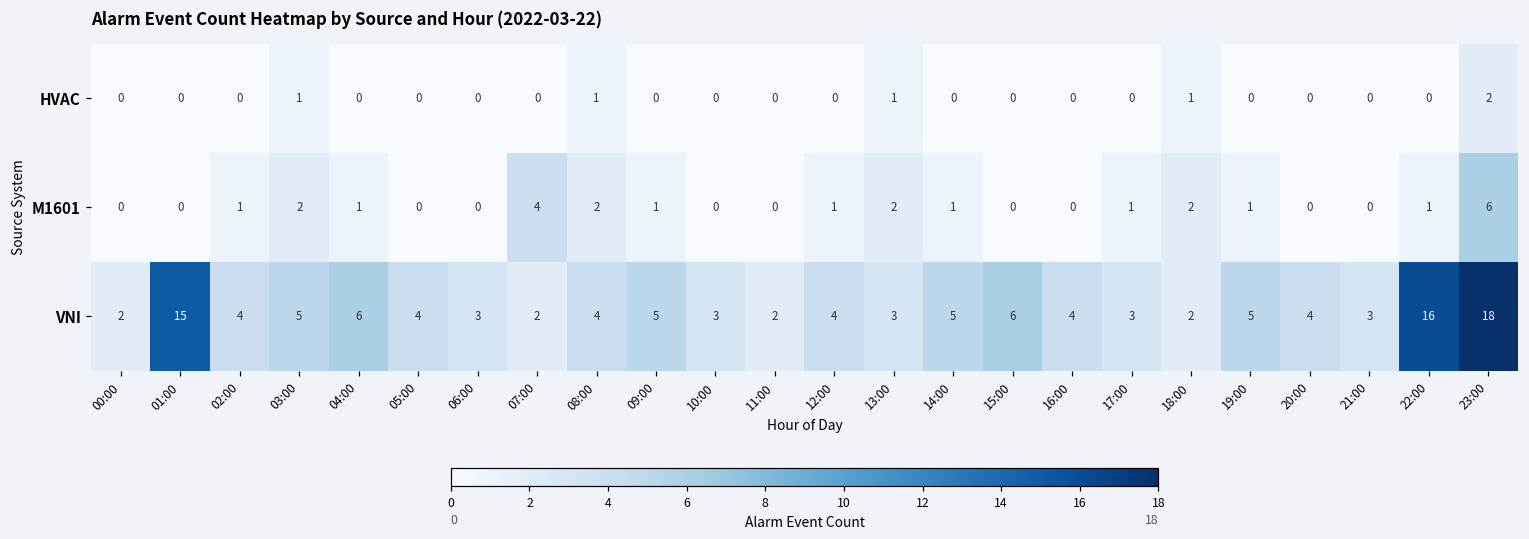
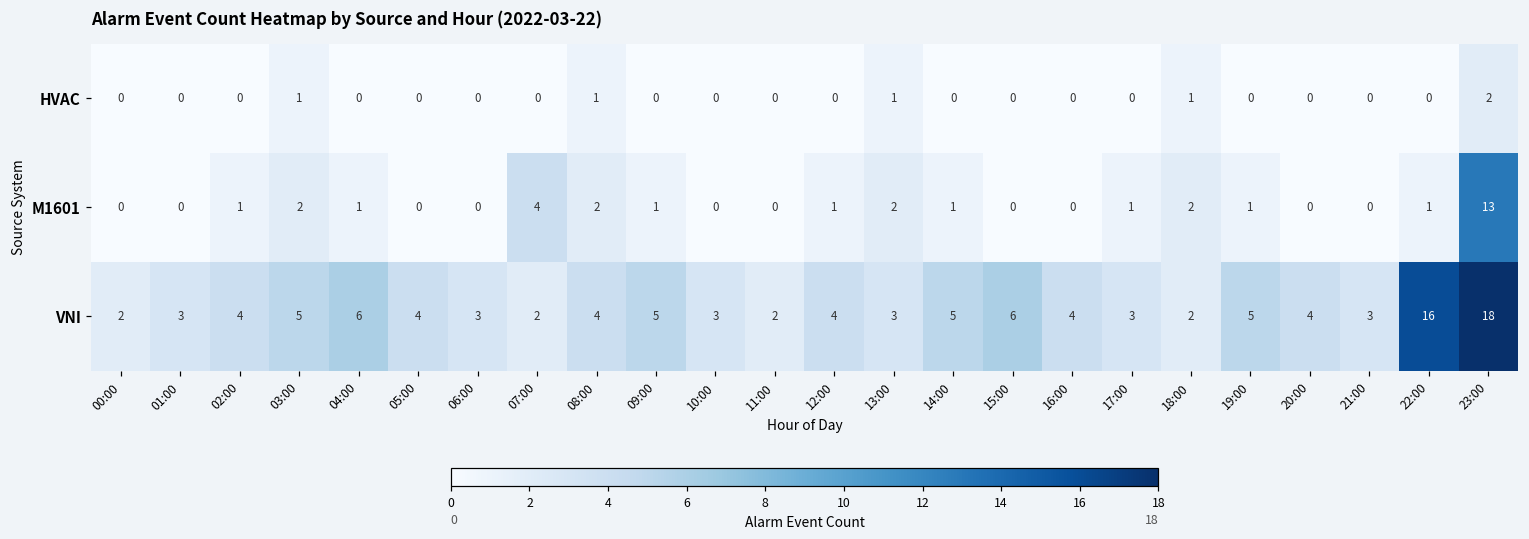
M1601, 23:00: 6 -> 13
VNI, 01:00: 15 -> 3
